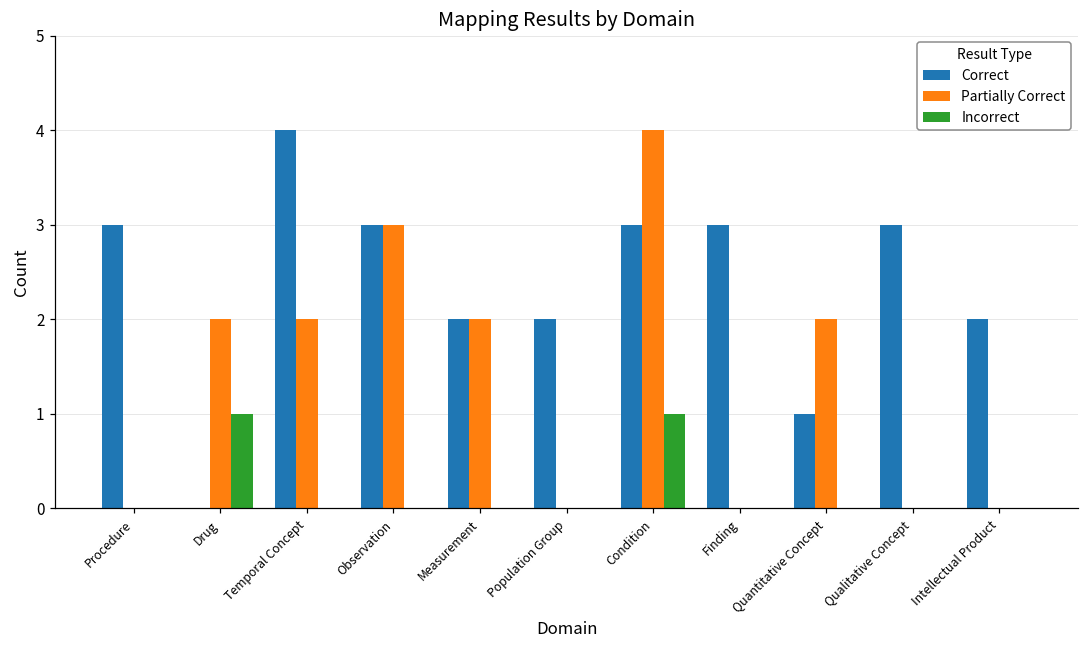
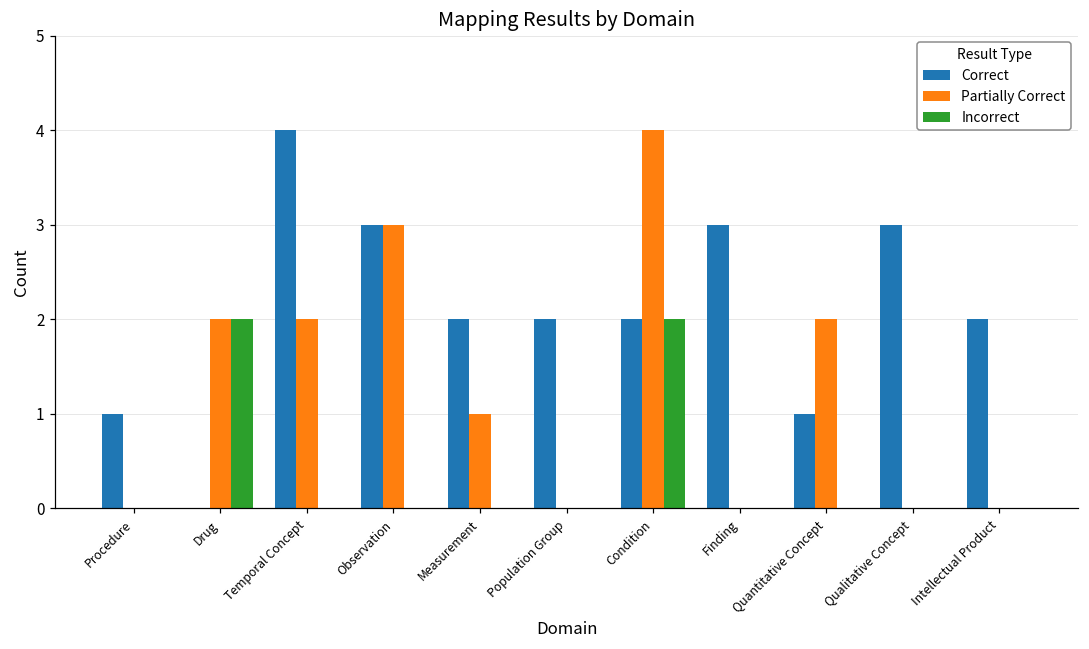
Correct, Procedure: 3 -> 1
Incorrect, Drug: 1 -> 2
Partially Correct, Measurement: 2 -> 1
Correct, Condition: 3 -> 2
Incorrect, Condition: 1 -> 2
